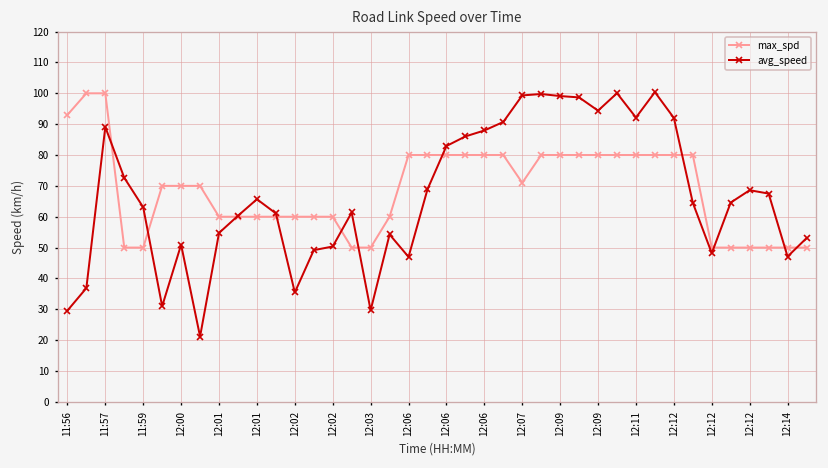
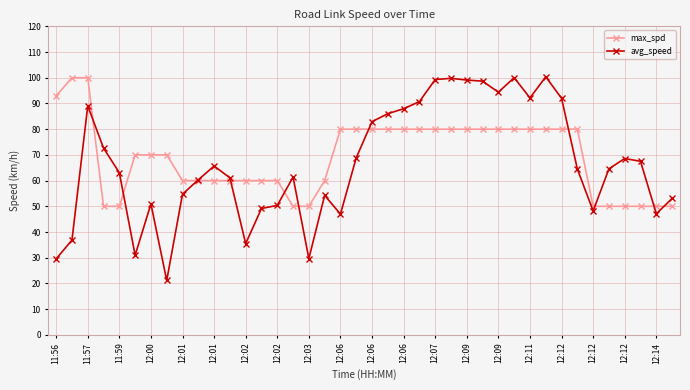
max_spd, 12:07: 71 -> 80
